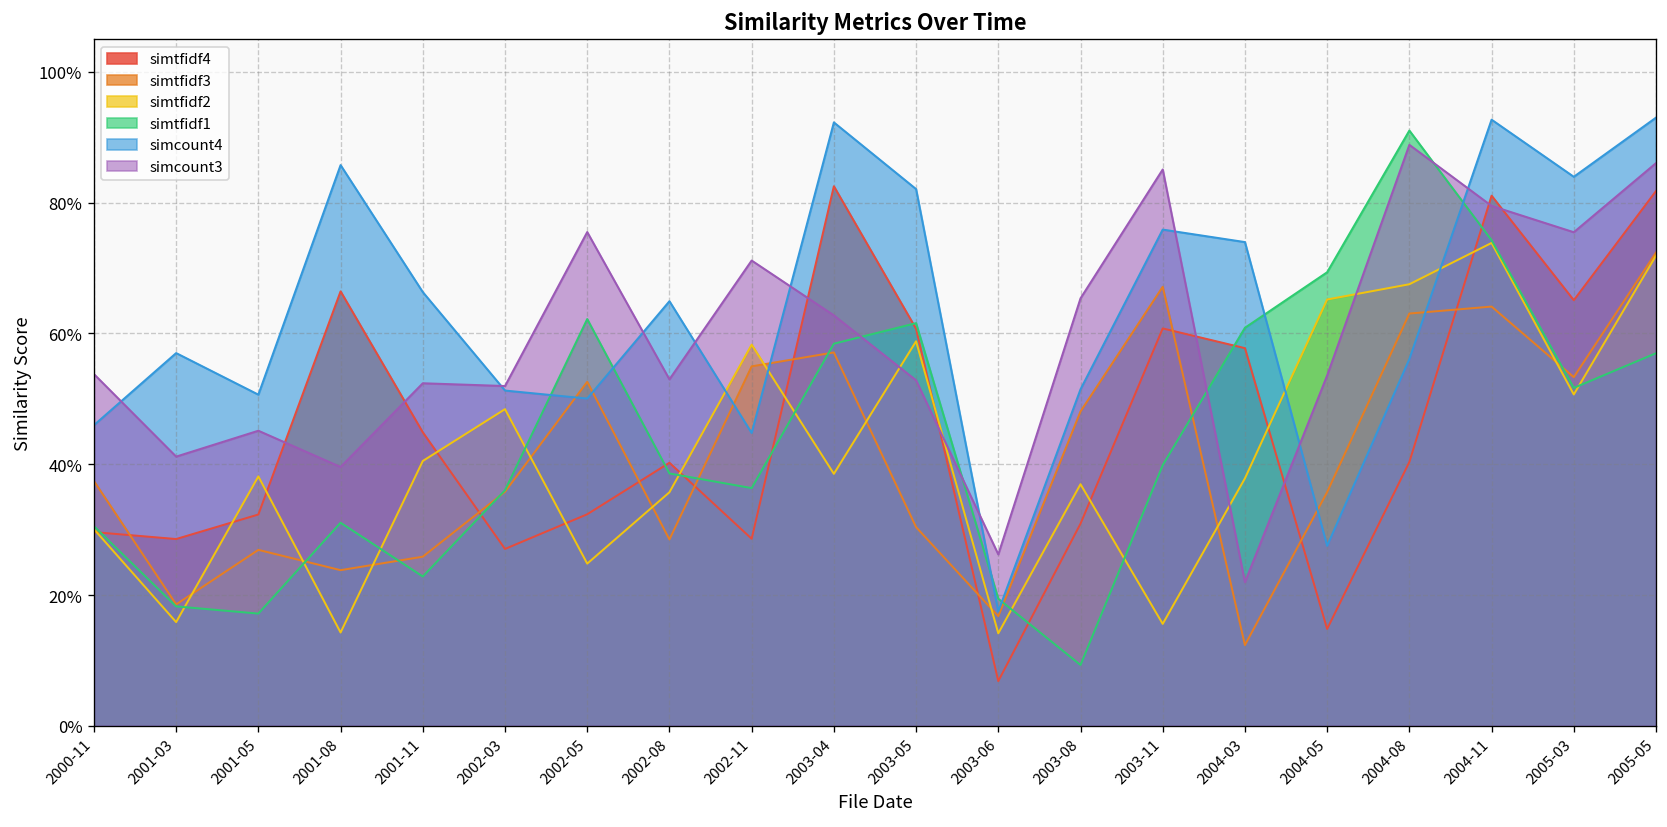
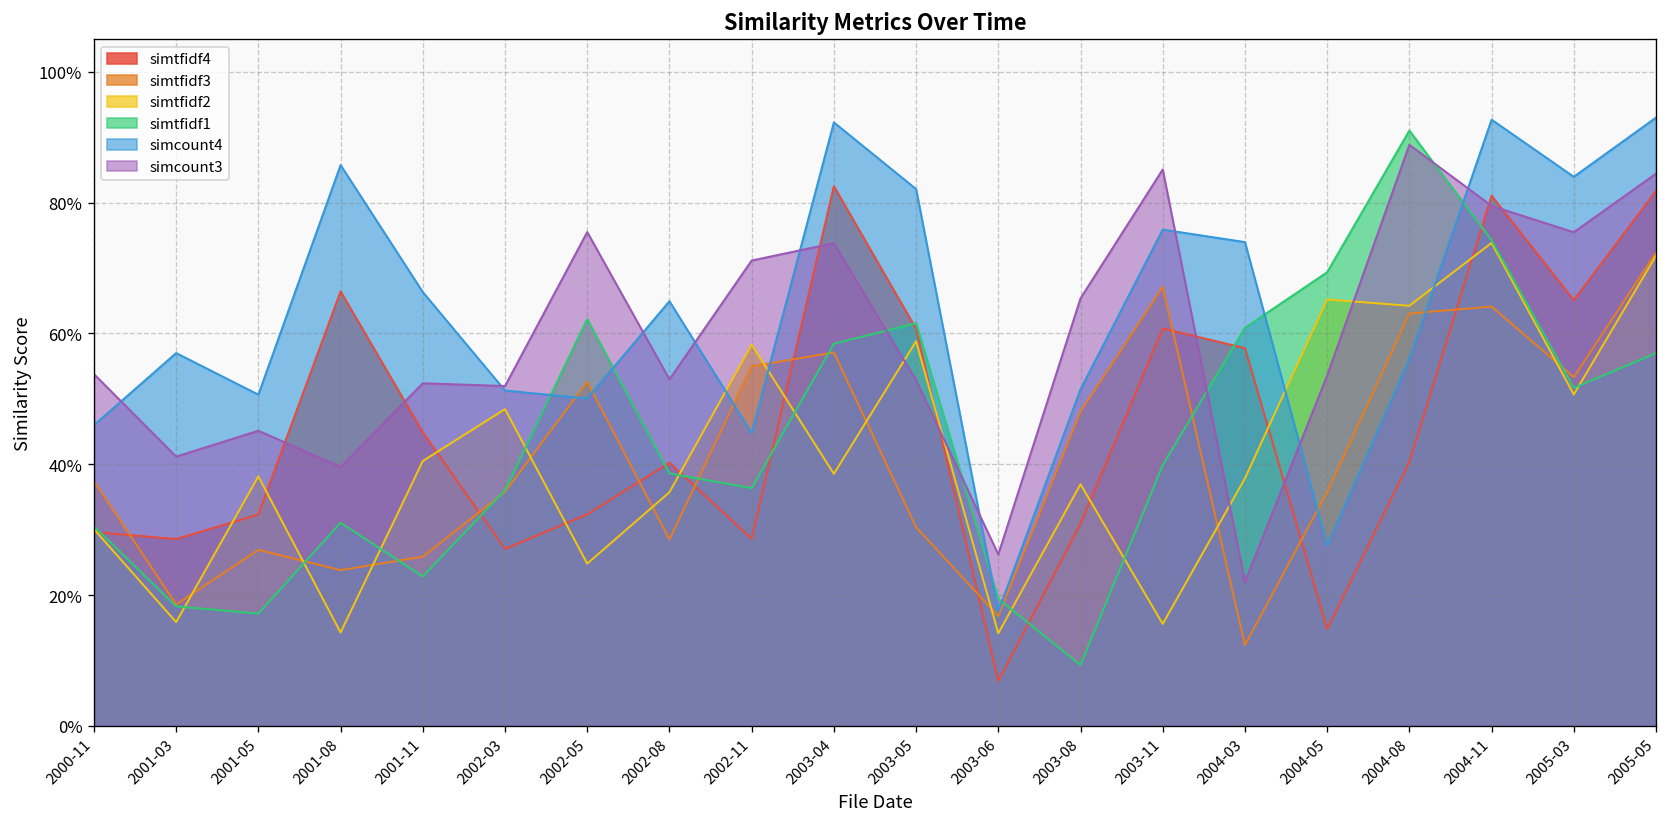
simcount3, 2003-04: 63% -> 74%
simtfidf2, 2004-08: 68% -> 64%
simcount3, 2005-05: 86% -> 84%
